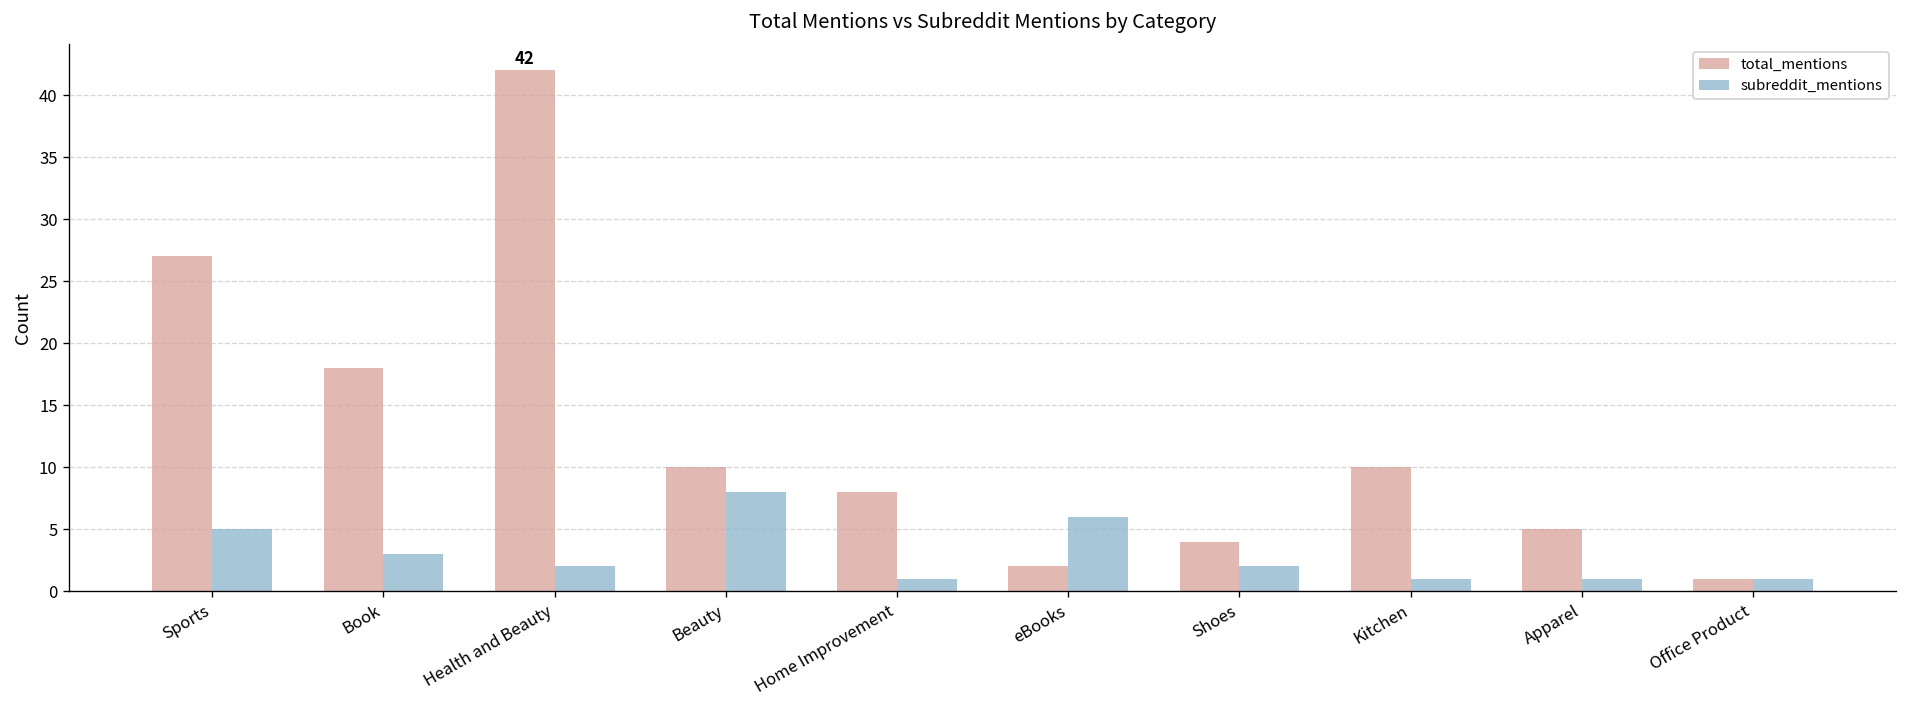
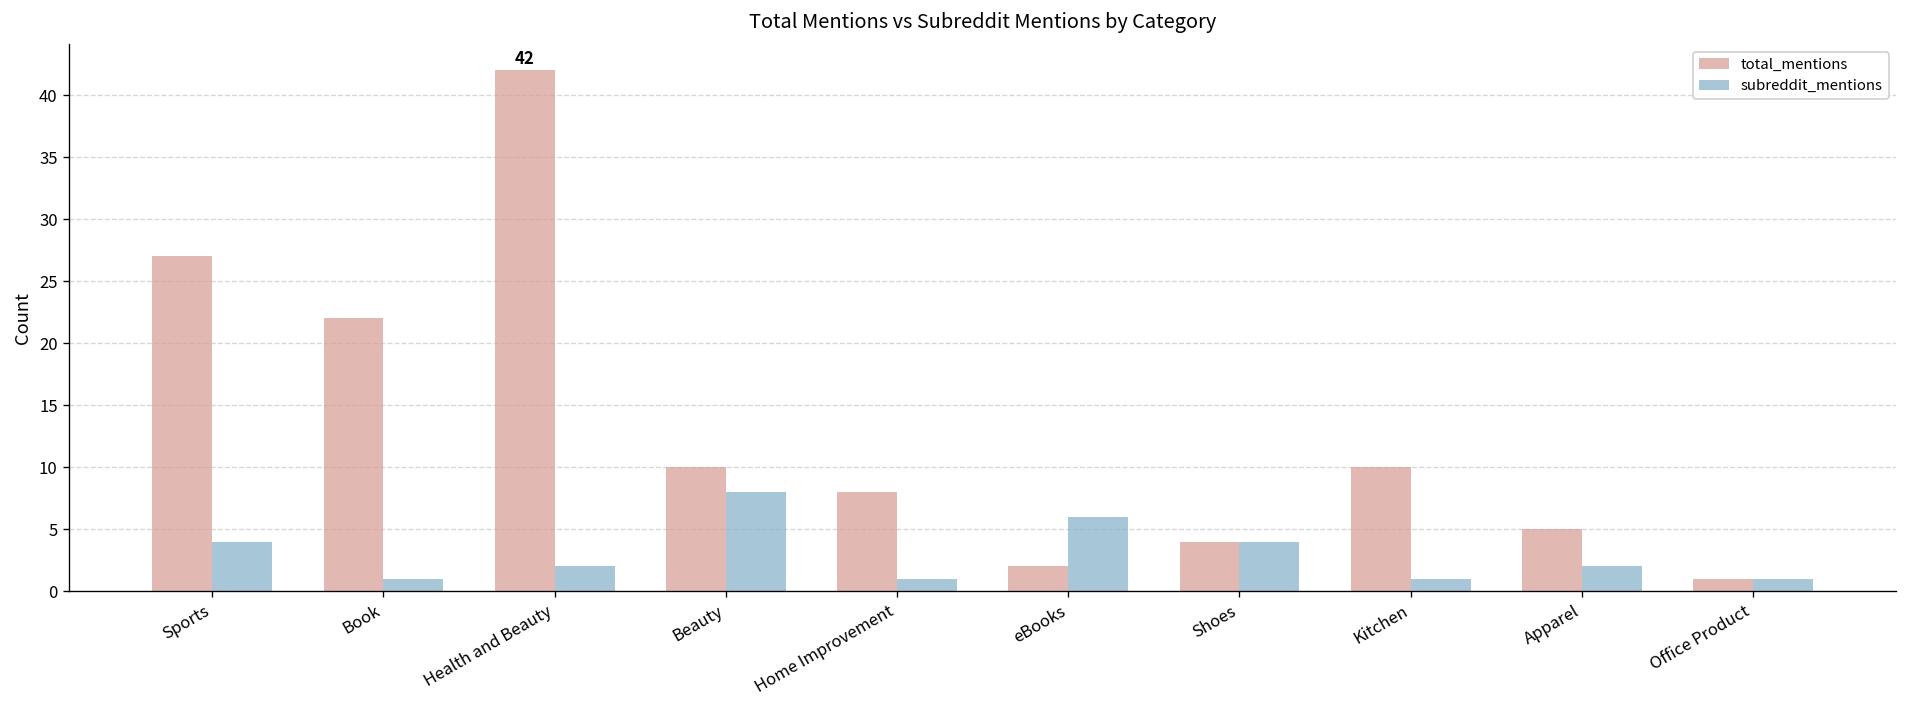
subreddit_mentions, Sports: 5 -> 4
total_mentions, Book: 18 -> 22
subreddit_mentions, Book: 3 -> 1
subreddit_mentions, Shoes: 2 -> 4
subreddit_mentions, Apparel: 1 -> 2
